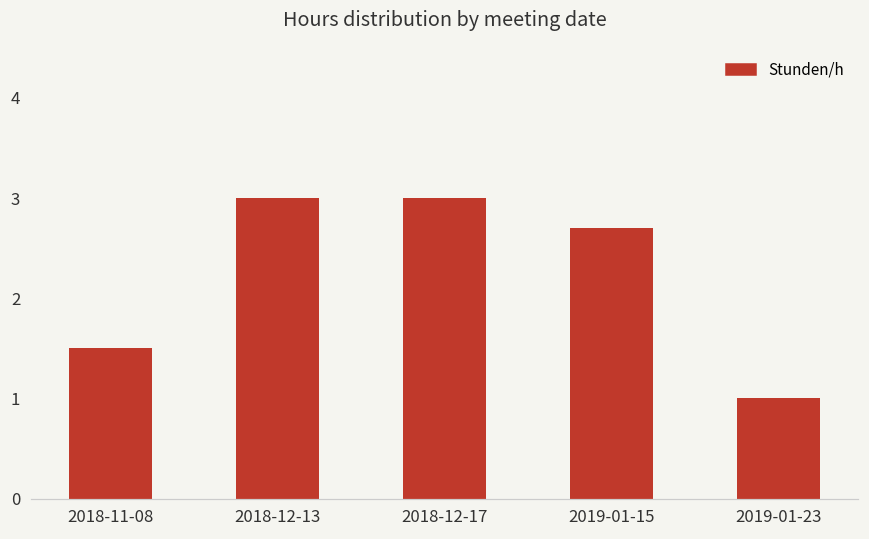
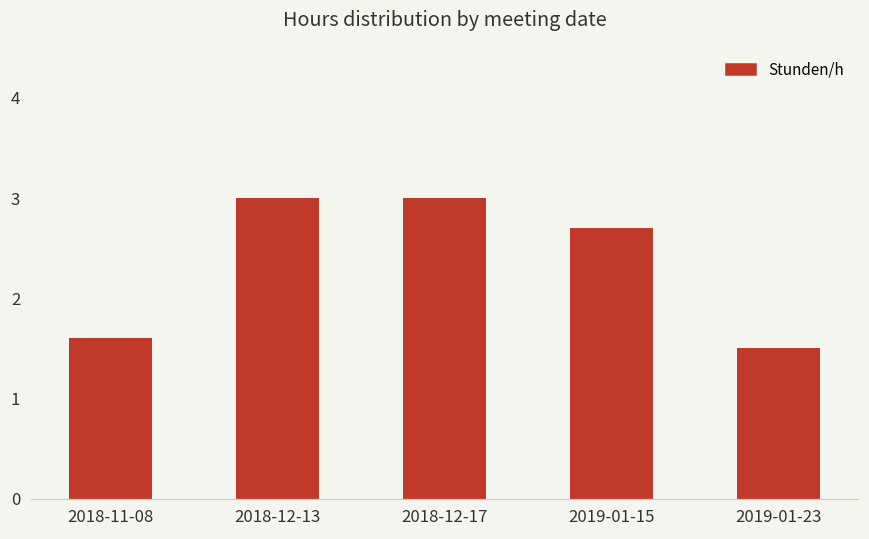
2018-11-08: 1.5 -> 1.6
2019-01-23: 1.0 -> 1.5
